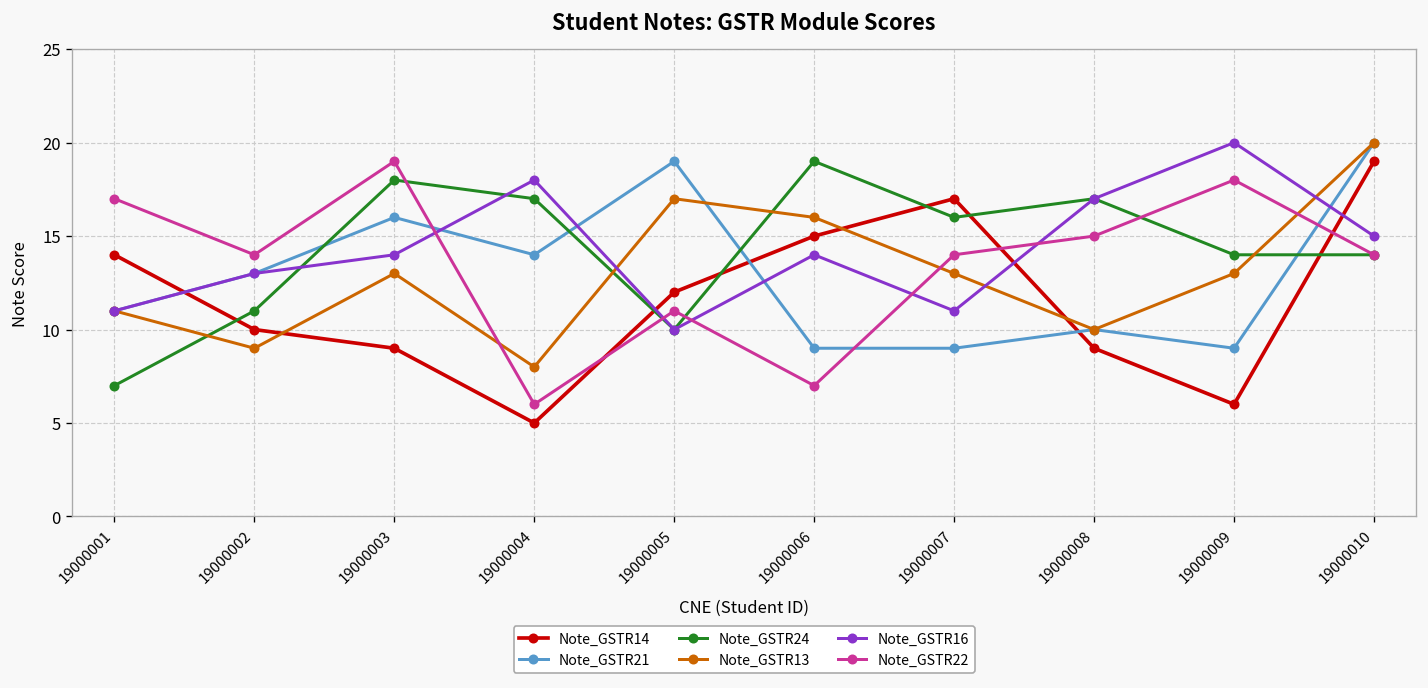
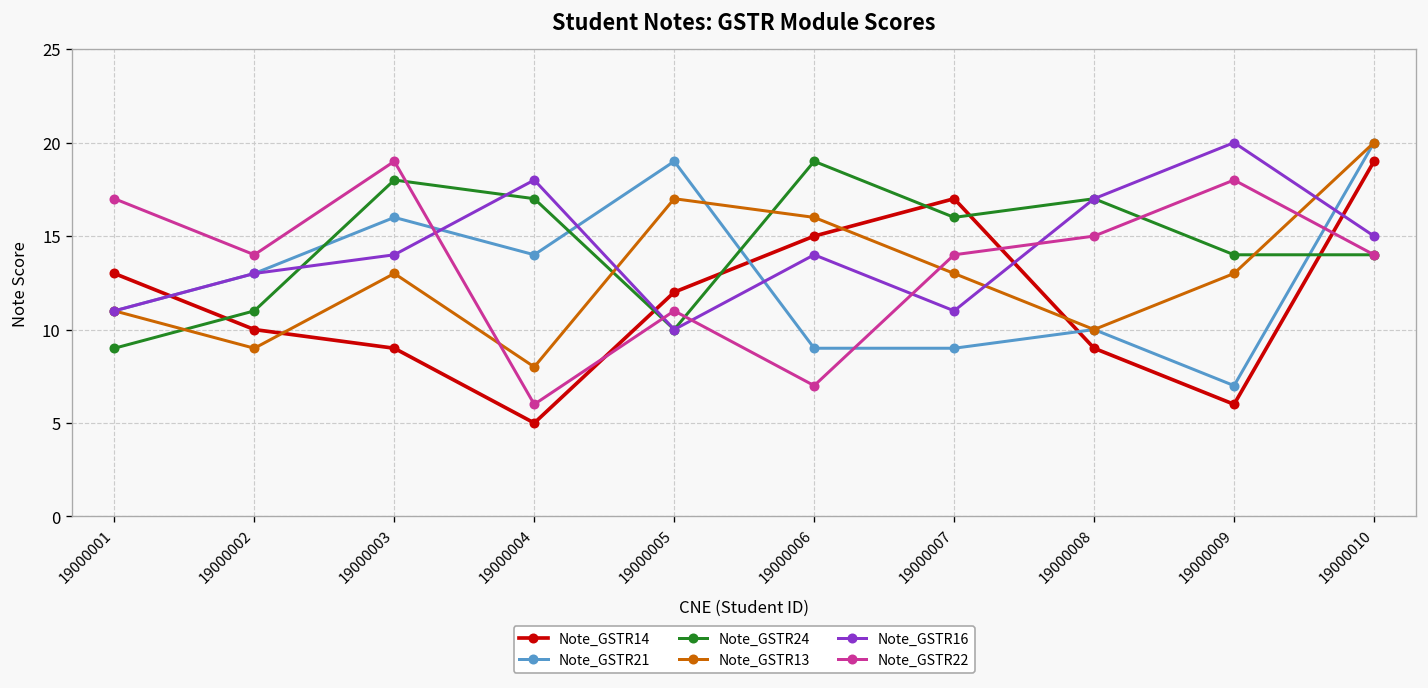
Note_GSTR14, 19000001: 14 -> 13
Note_GSTR24, 19000001: 7 -> 9
Note_GSTR21, 19000009: 9 -> 7
